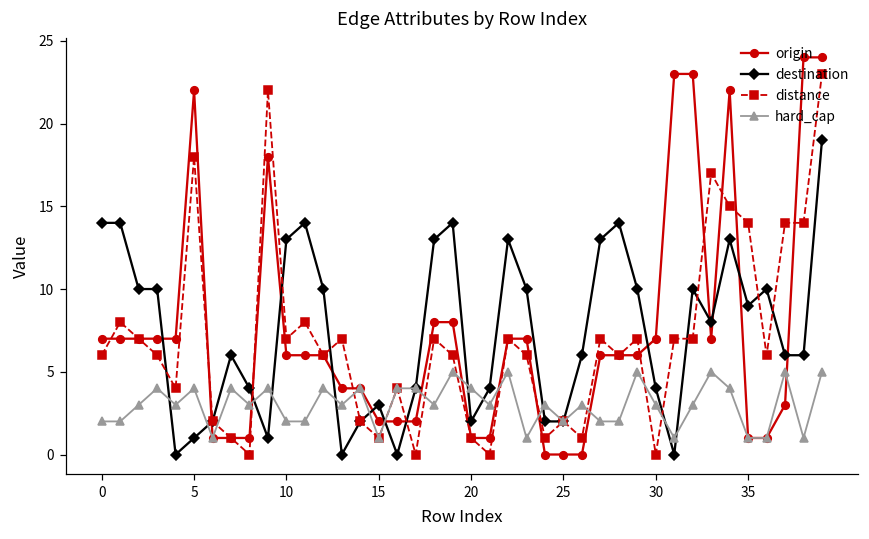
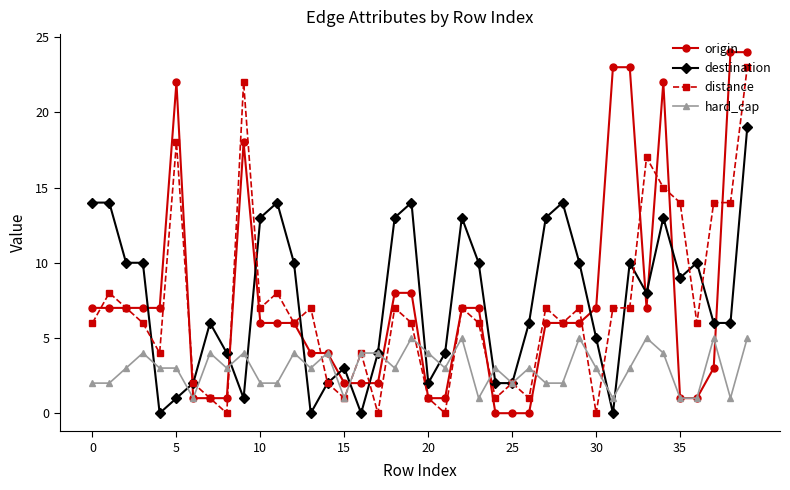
hard_cap, 5: 4 -> 3
destination, 30: 4 -> 5
